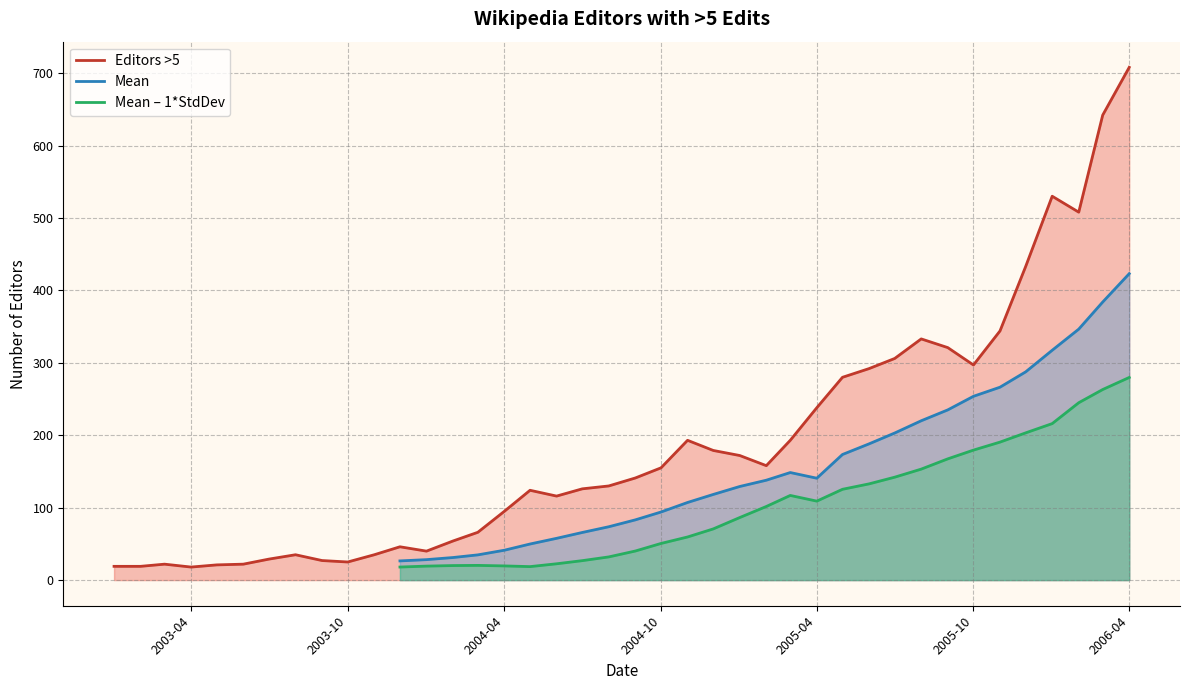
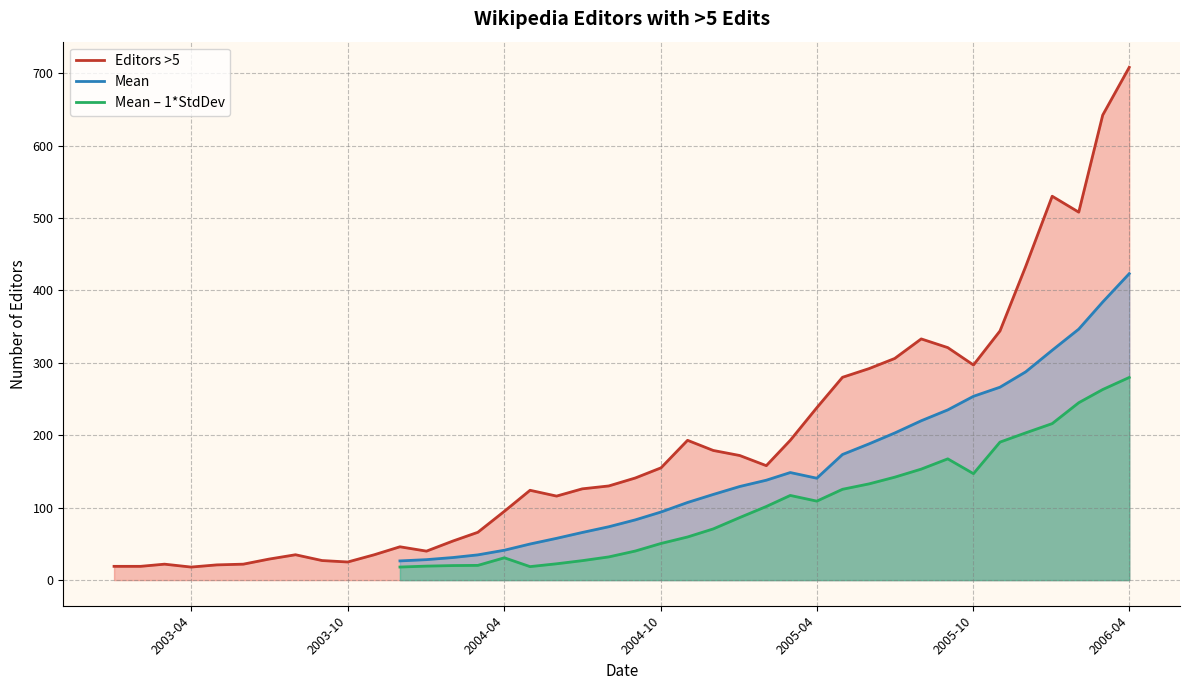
Mean – 1*StdDev, 2004-04: 20 -> 30
Mean – 1*StdDev, 2005-10: 180 -> 150
